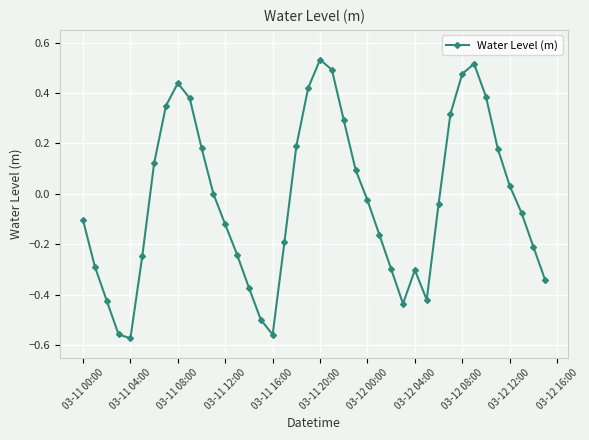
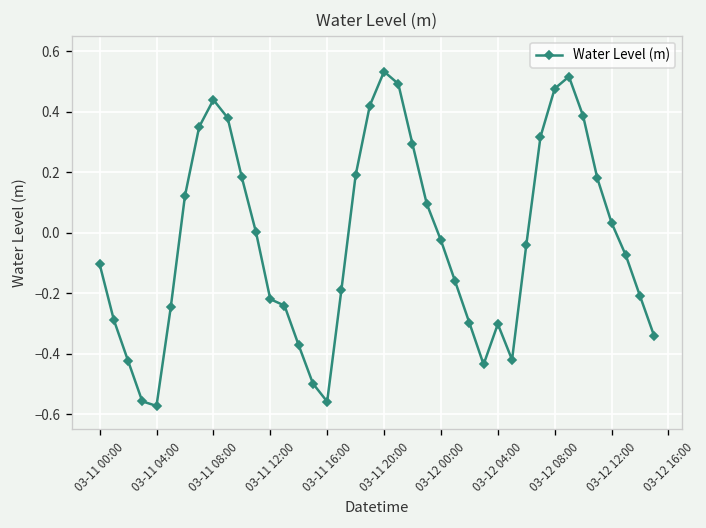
03-11 12:00: -0.12 -> -0.22
